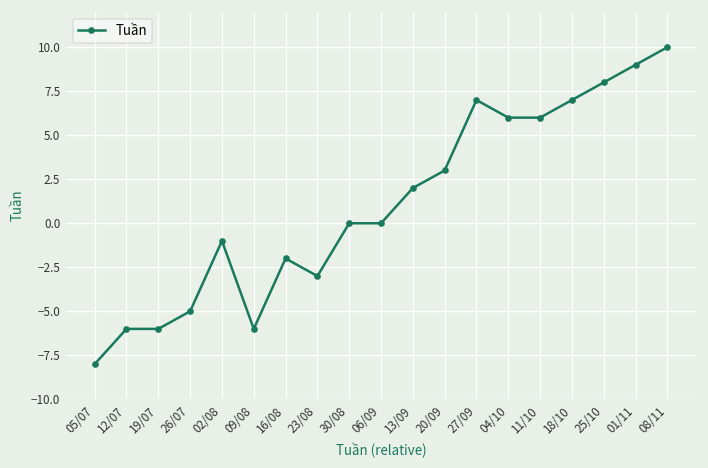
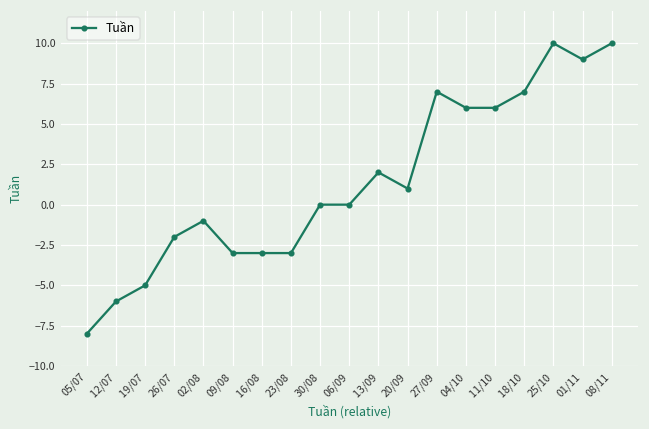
19/07: -6 -> -5
26/07: -5 -> -2
09/08: -6 -> -3
16/08: -2 -> -3
20/09: 3 -> 1
25/10: 8 -> 10
